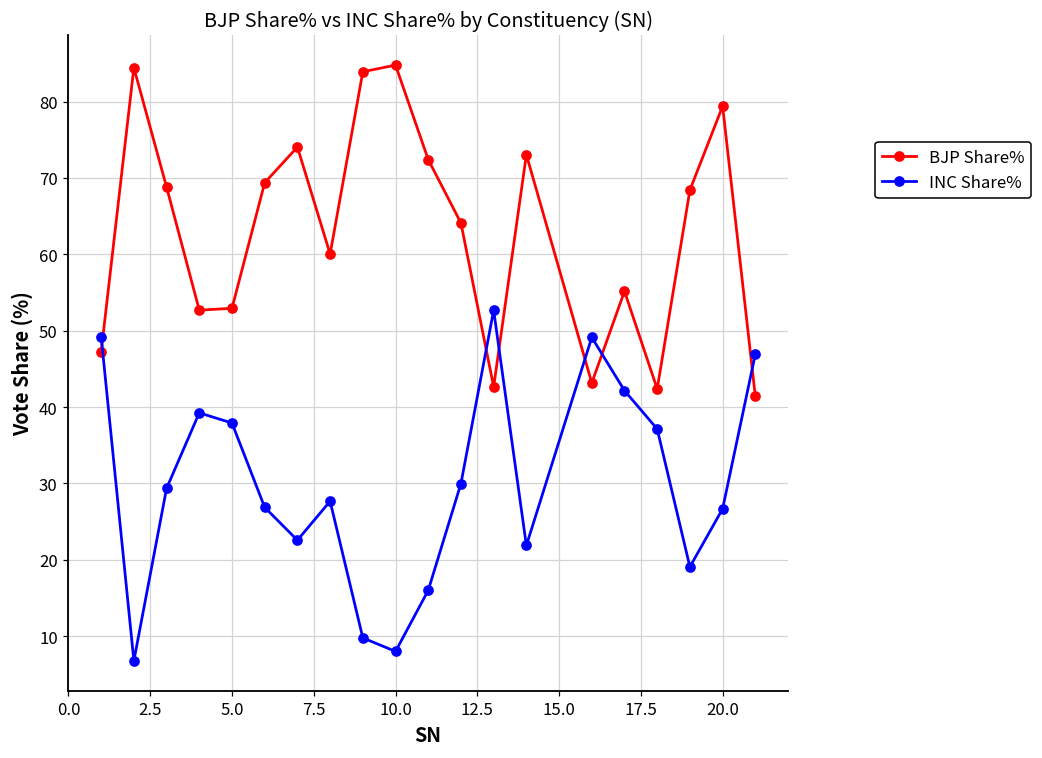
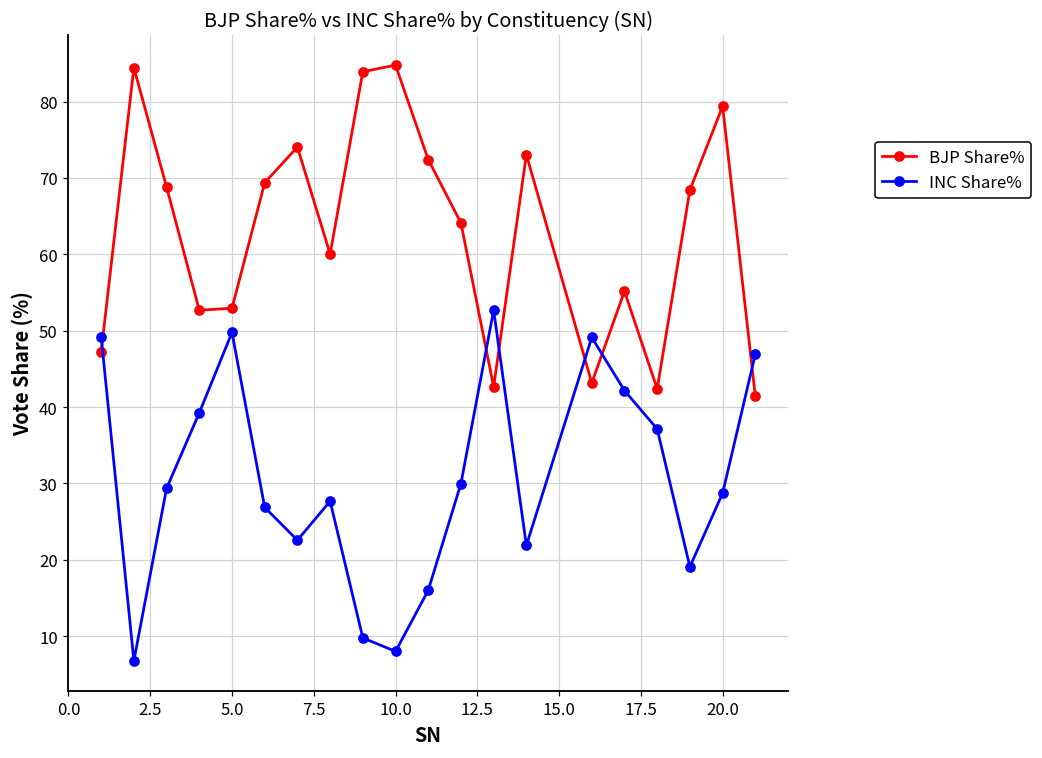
INC Share%, 5.0: 38 -> 50
INC Share%, 20.0: 27 -> 29
